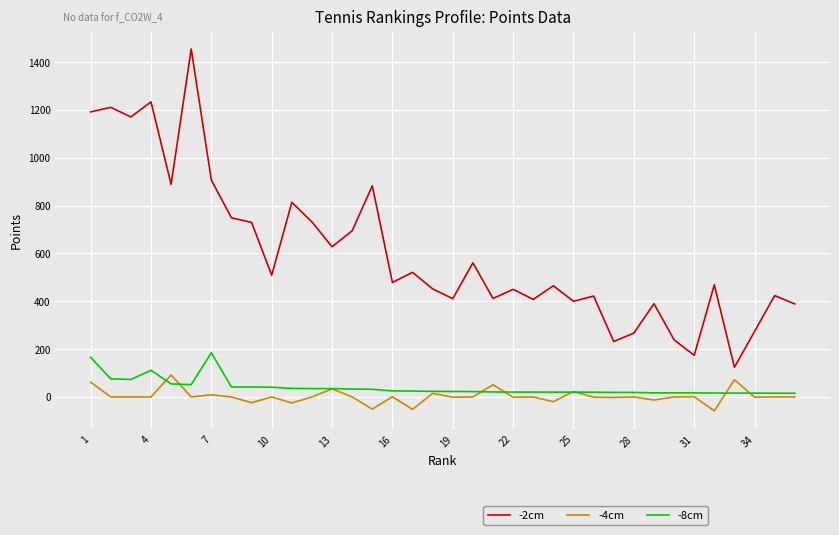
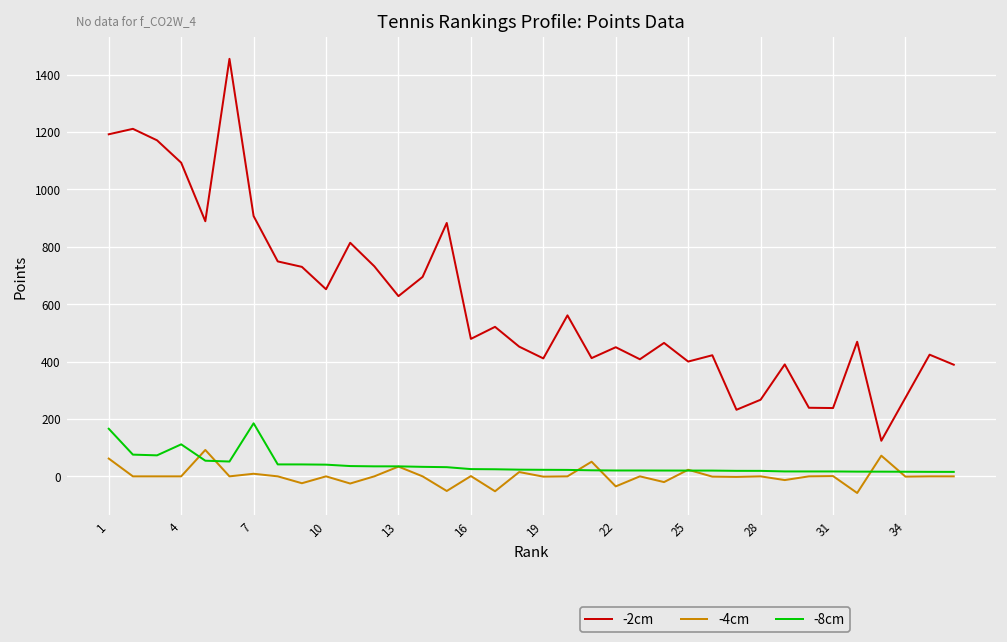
-2cm, 4: 1230 -> 1090
-2cm, 10: 510 -> 650
-4cm, 22: 0 -> -40
-2cm, 31: 170 -> 240
